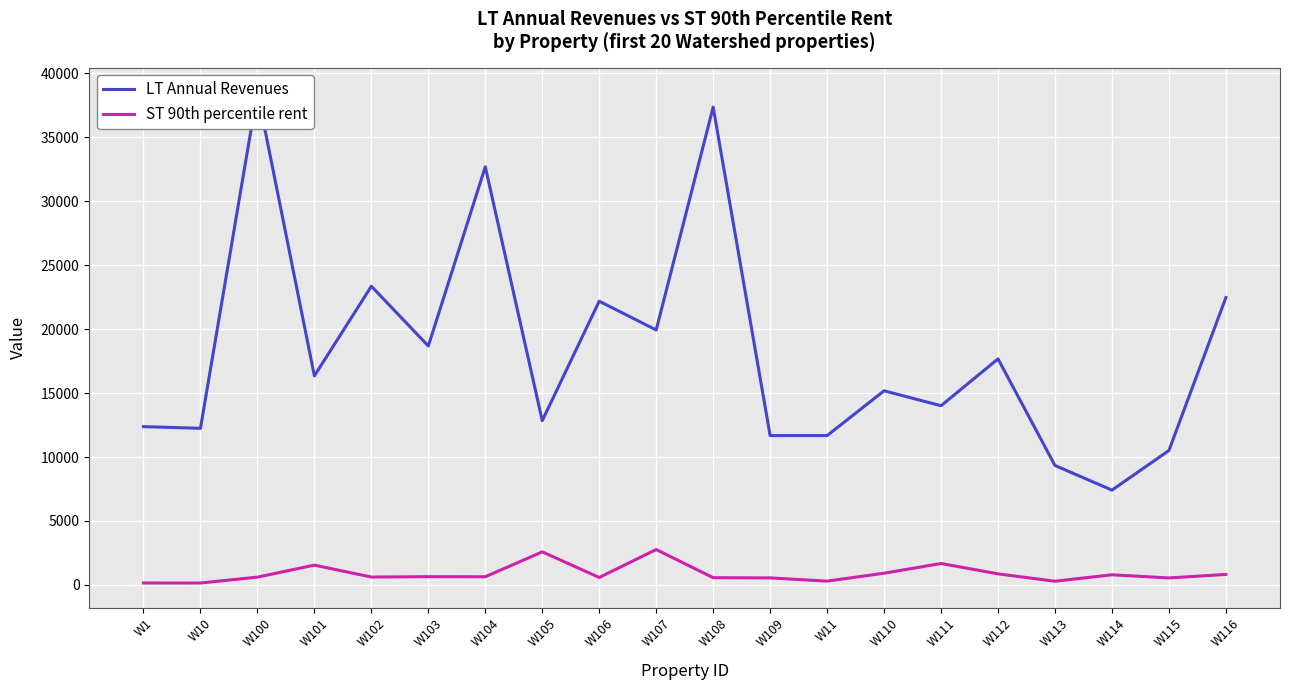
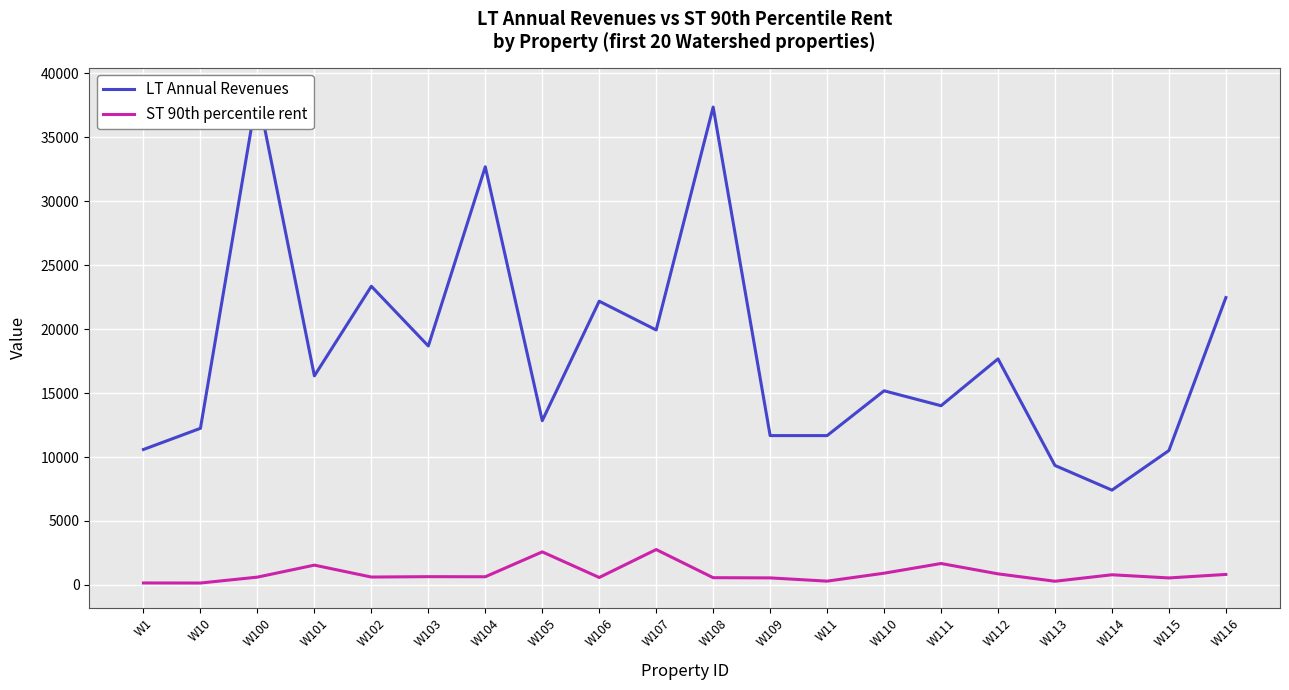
LT Annual Revenues, W1: 12400 -> 10600
